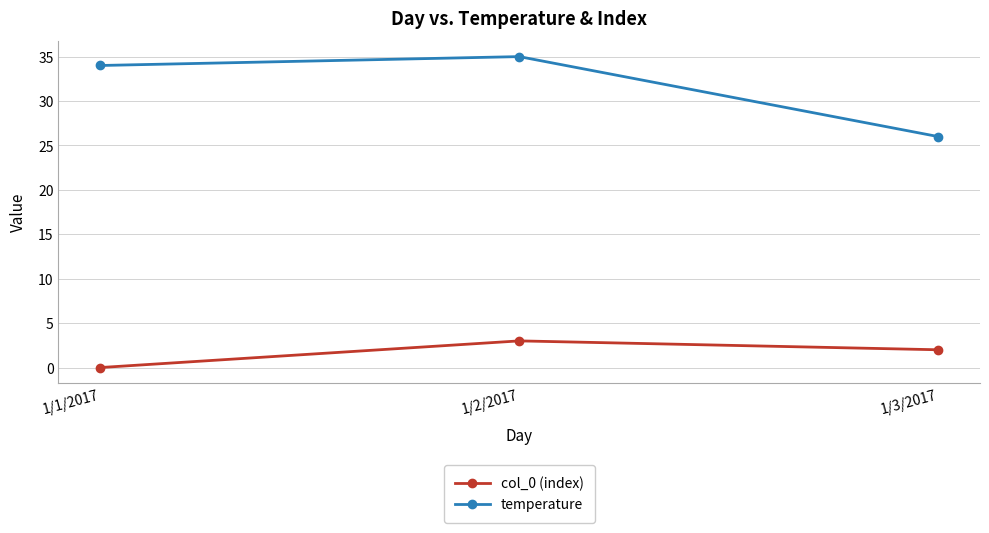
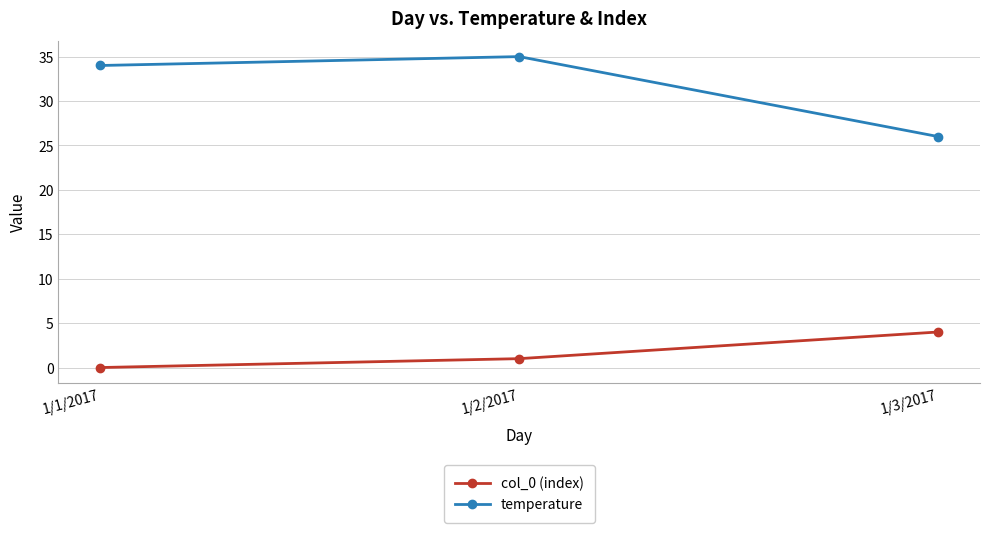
col_0 (index), 1/2/2017: 3 -> 1
col_0 (index), 1/3/2017: 2 -> 4
